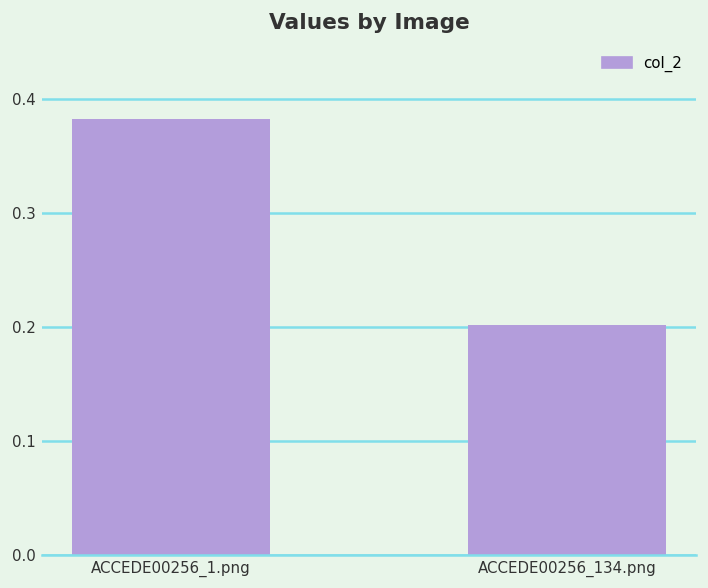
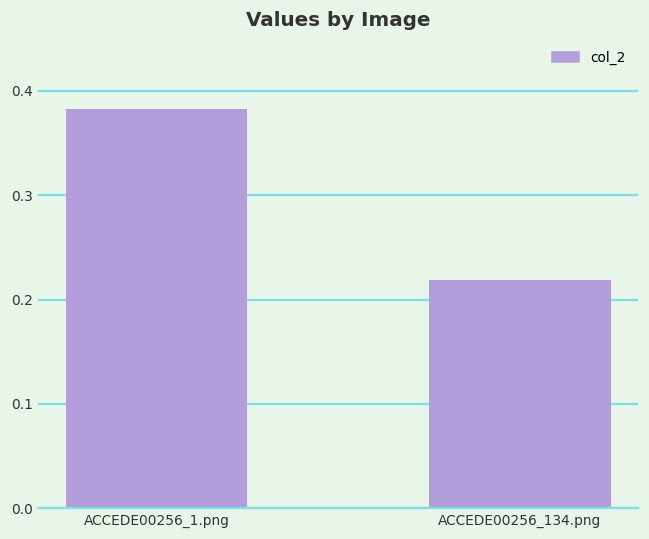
ACCEDE00256_134.png: 0.20 -> 0.22
